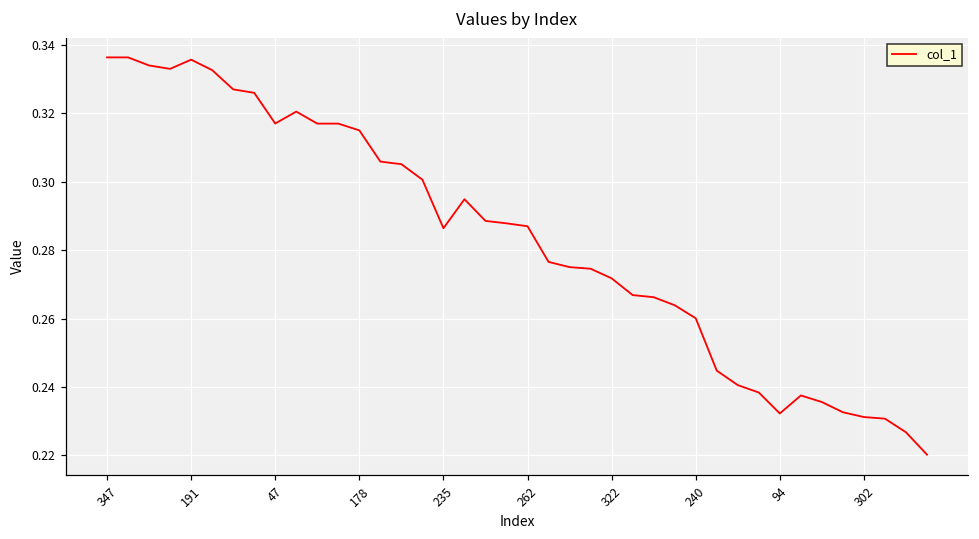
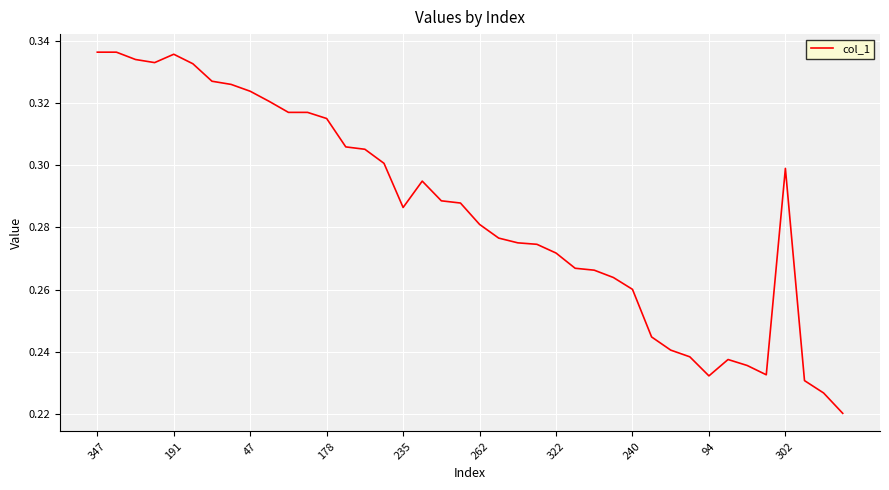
47: 0.317 -> 0.324
262: 0.287 -> 0.281
302: 0.231 -> 0.299
